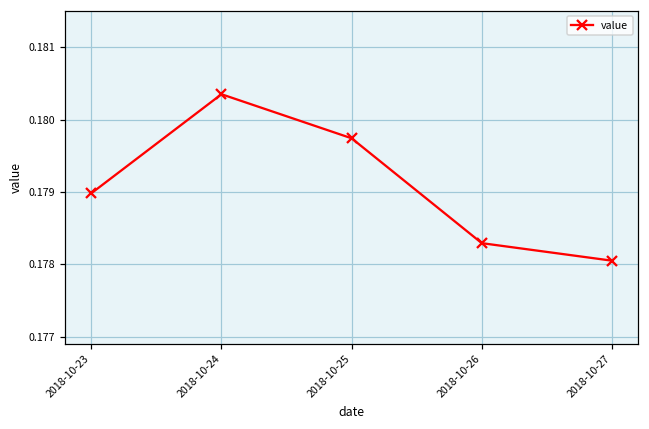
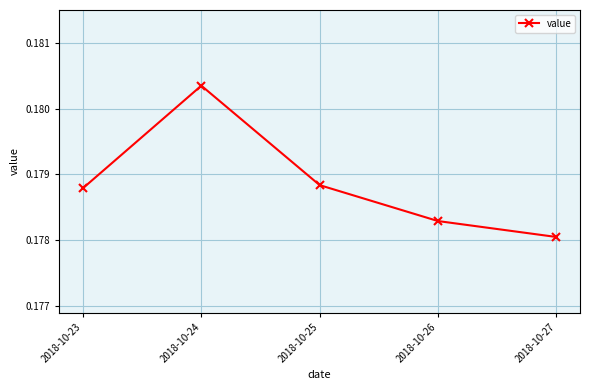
2018-10-23: 0.1790 -> 0.1788
2018-10-25: 0.1797 -> 0.1788
